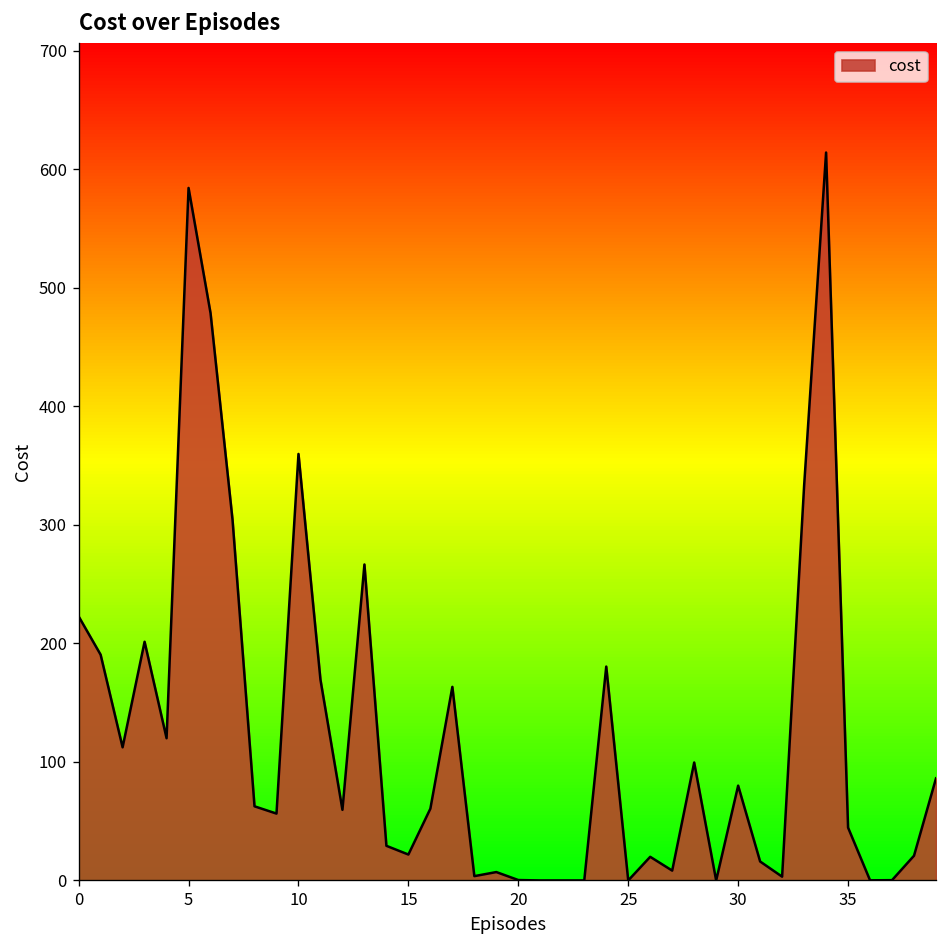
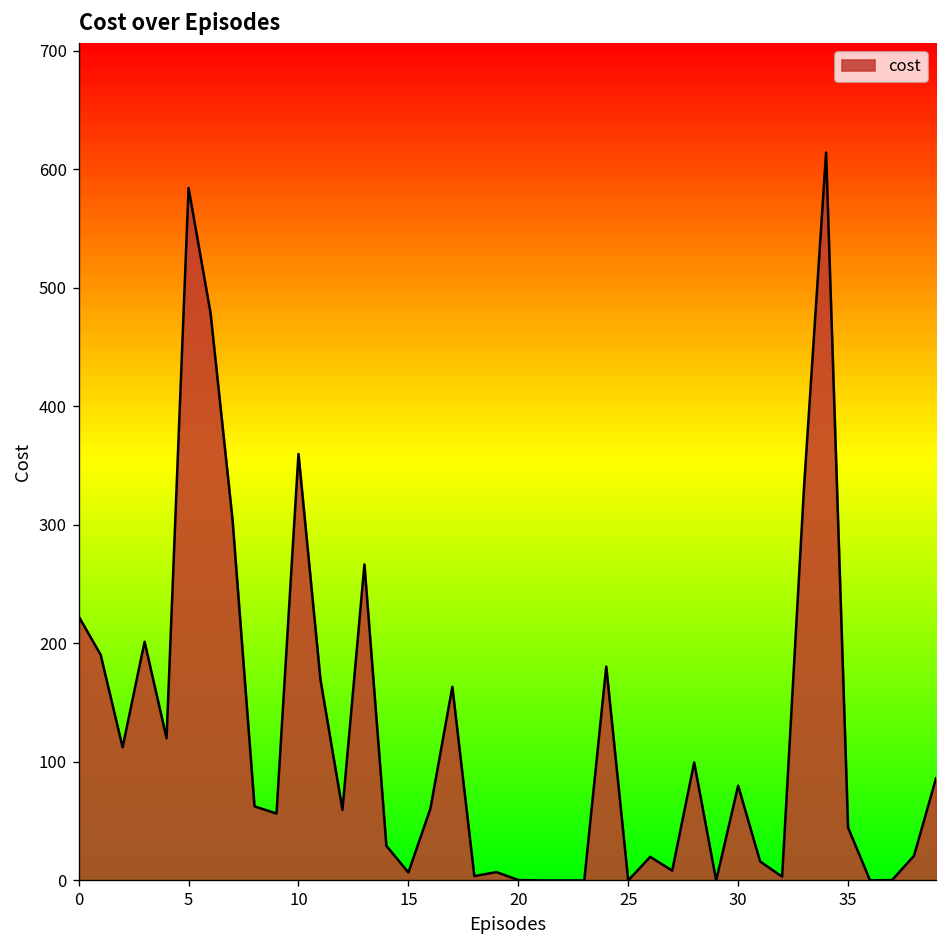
15: 20 -> 10
